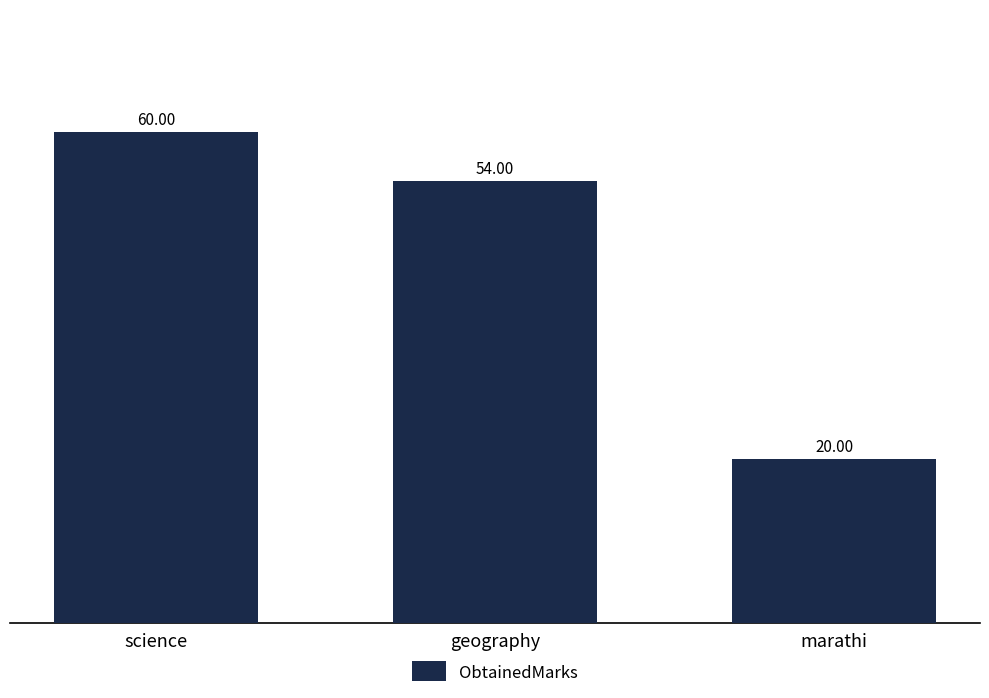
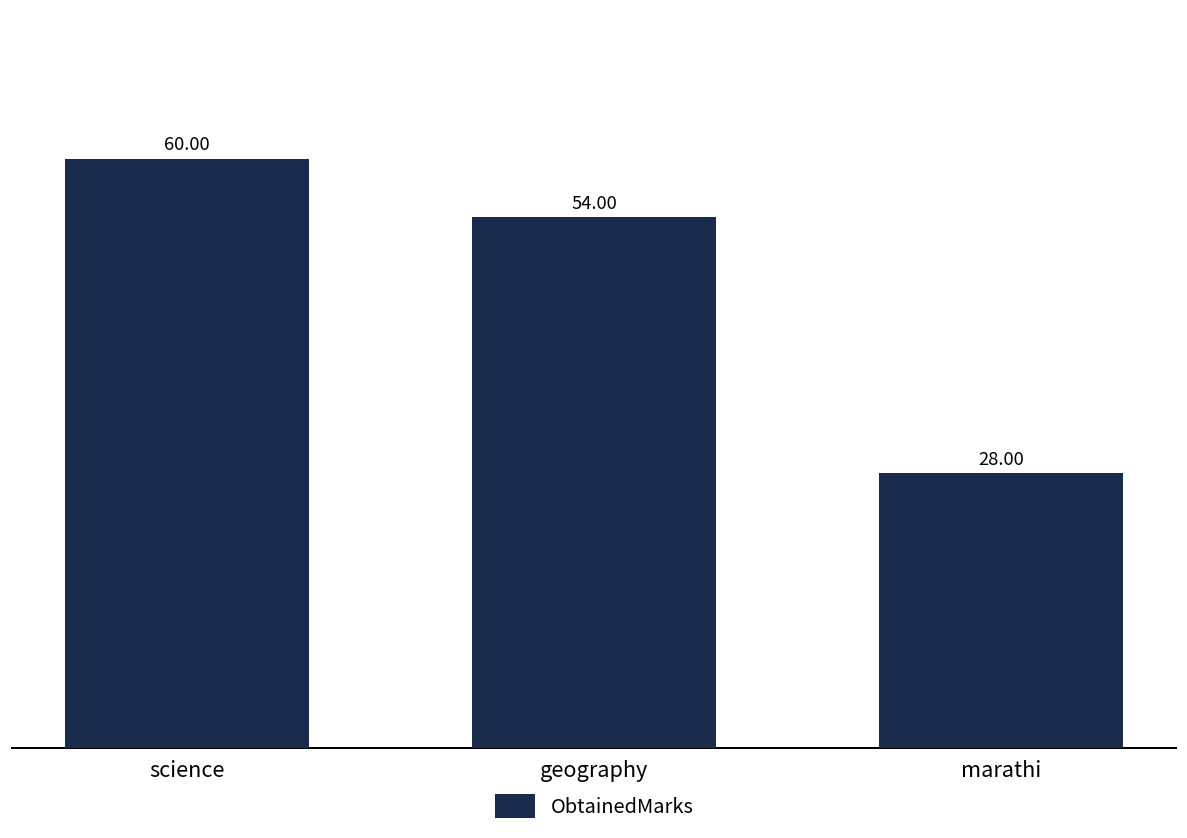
marathi: 20.00 -> 28.00
